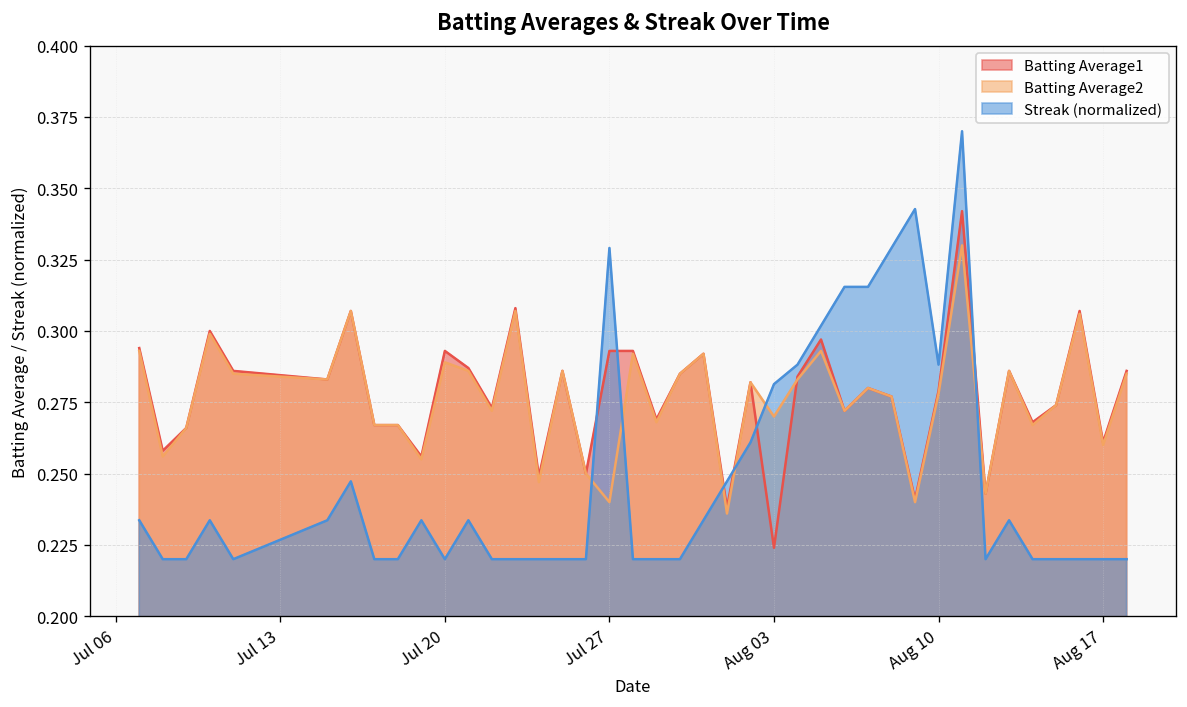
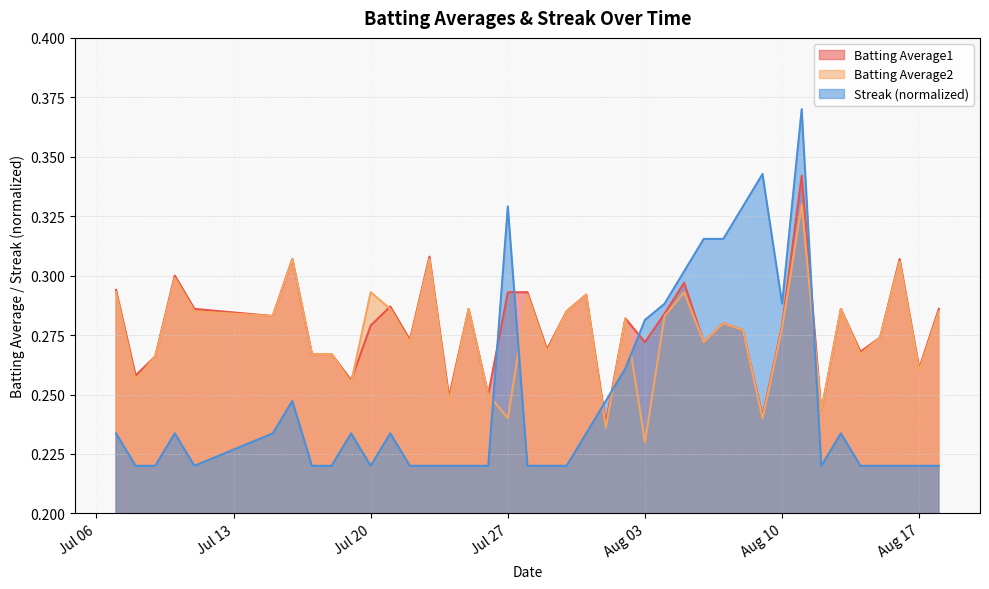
Batting Average1, Jul 20: 0.293 -> 0.279
Batting Average2, Jul 20: 0.289 -> 0.293
Batting Average1, Aug 03: 0.224 -> 0.272
Batting Average2, Aug 03: 0.27 -> 0.23
